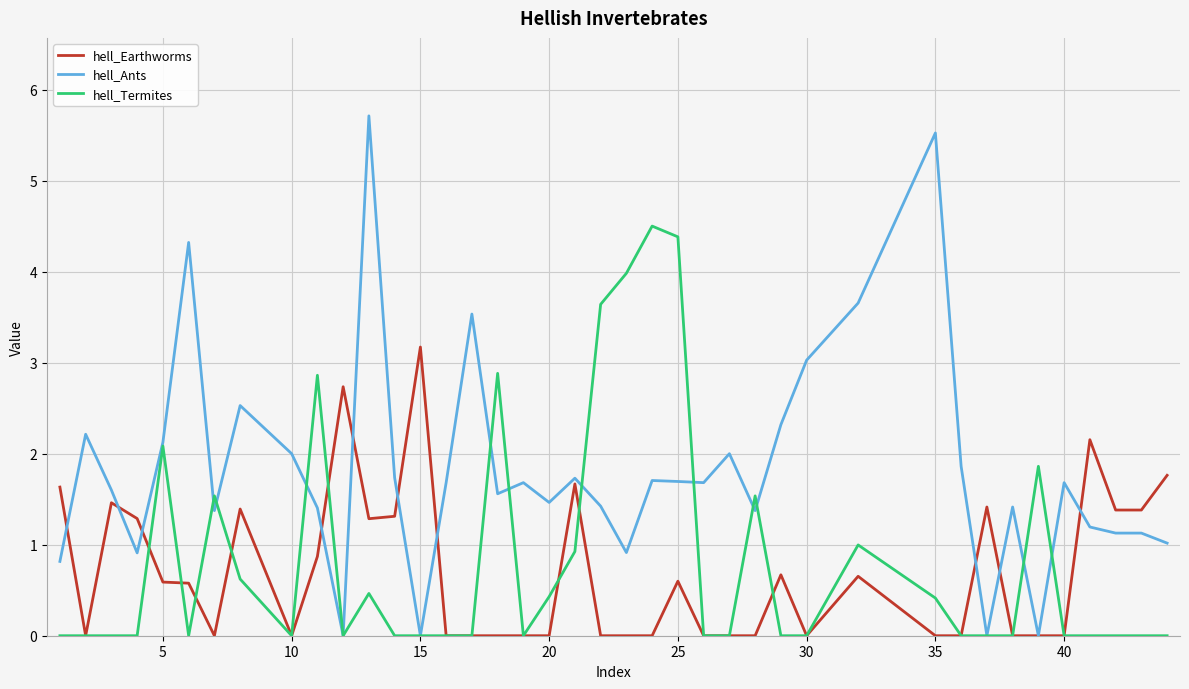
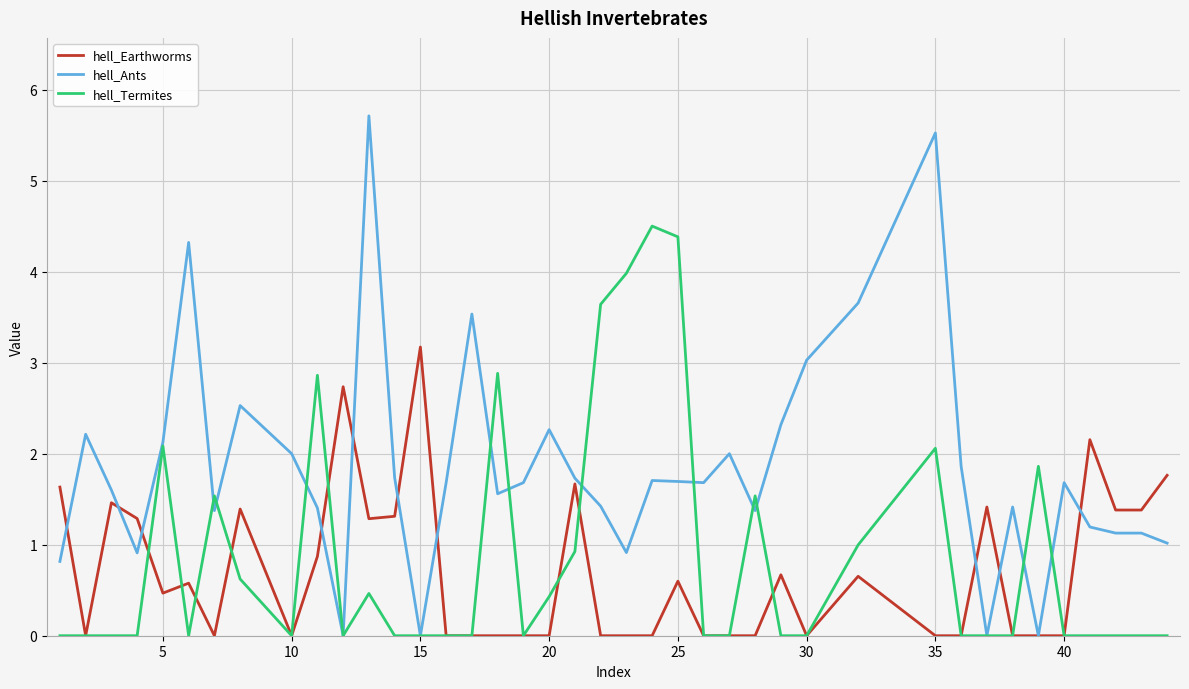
hell_Earthworms, 5: 0.6 -> 0.5
hell_Ants, 20: 1.5 -> 2.3
hell_Termites, 35: 0.4 -> 2.1
